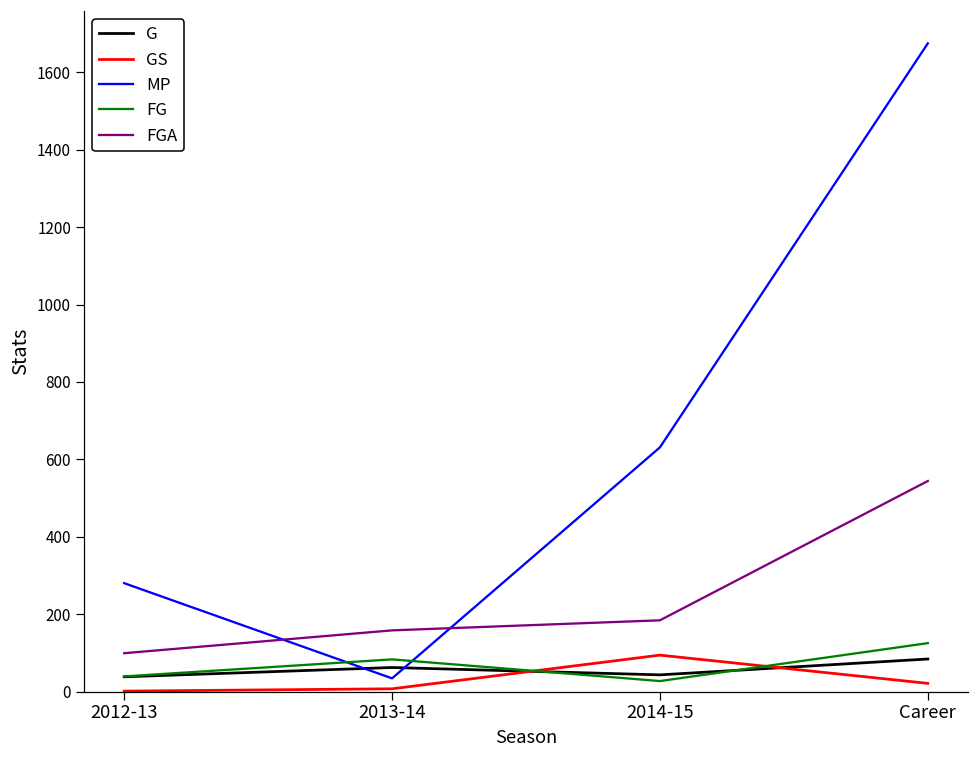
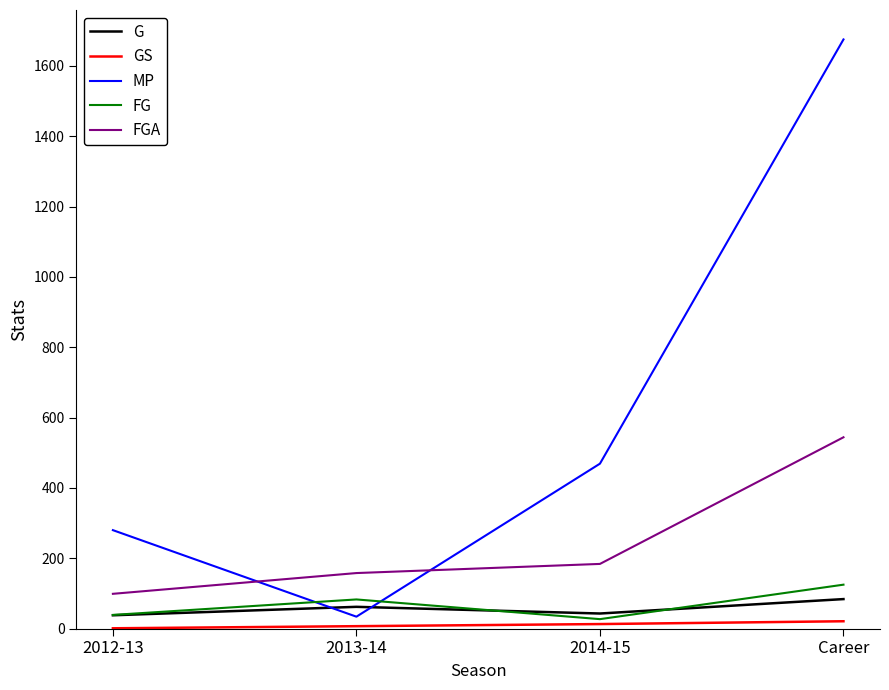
GS, 2014-15: 90 -> 10
MP, 2014-15: 630 -> 470
